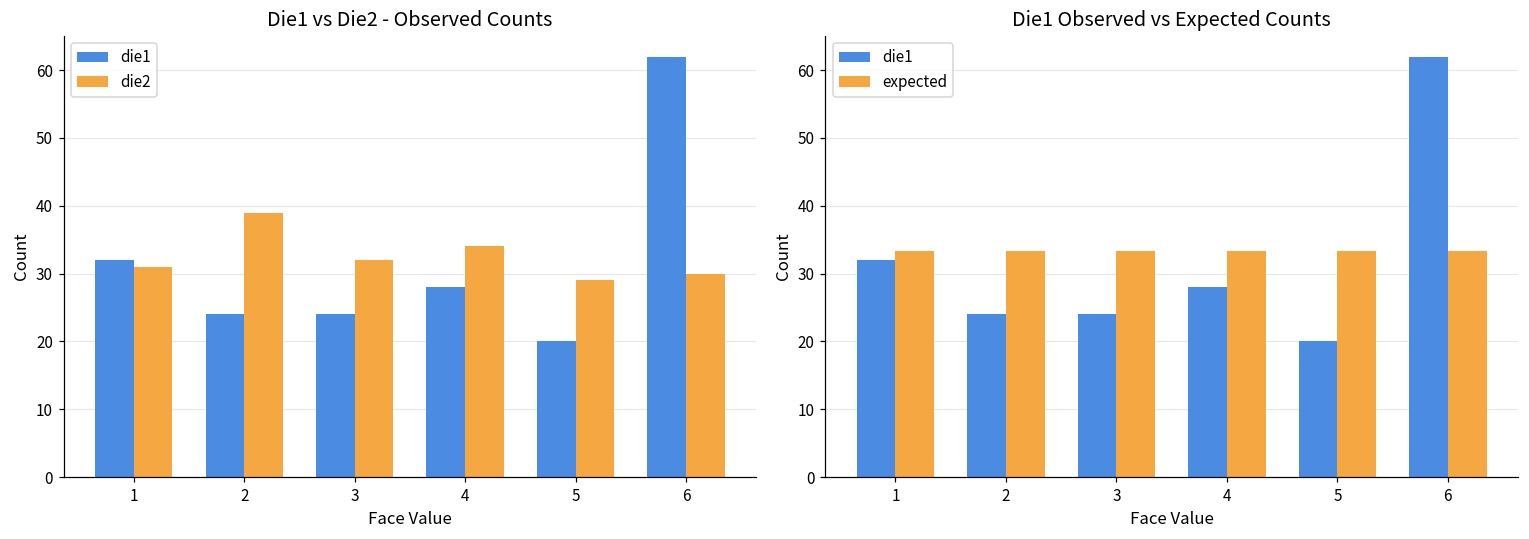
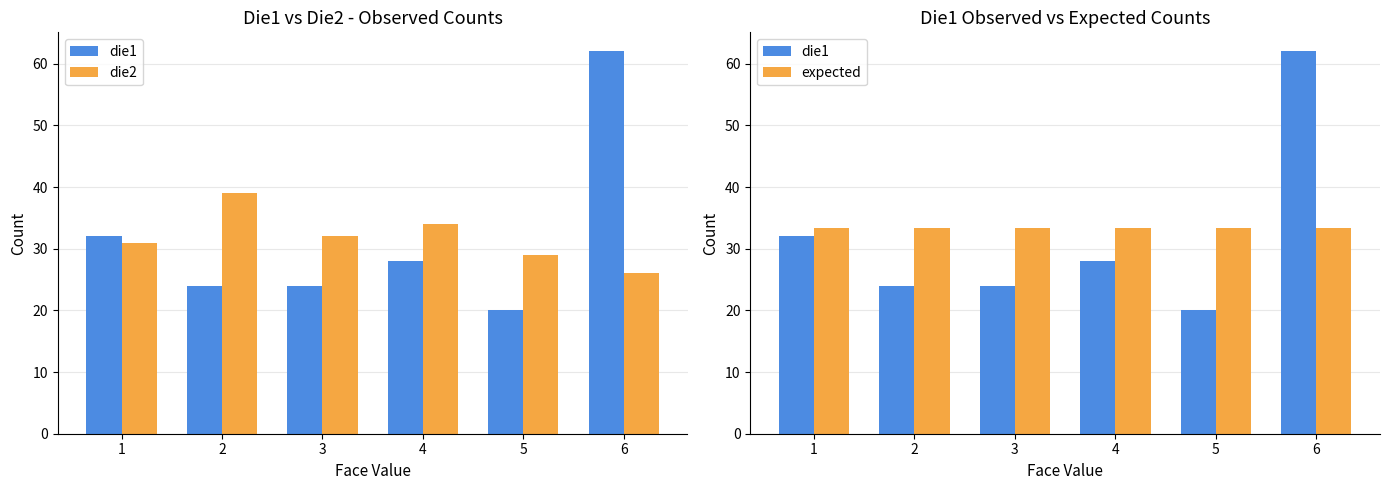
Die1 vs Die2 - Observed Counts, die2, 6: 30 -> 26
